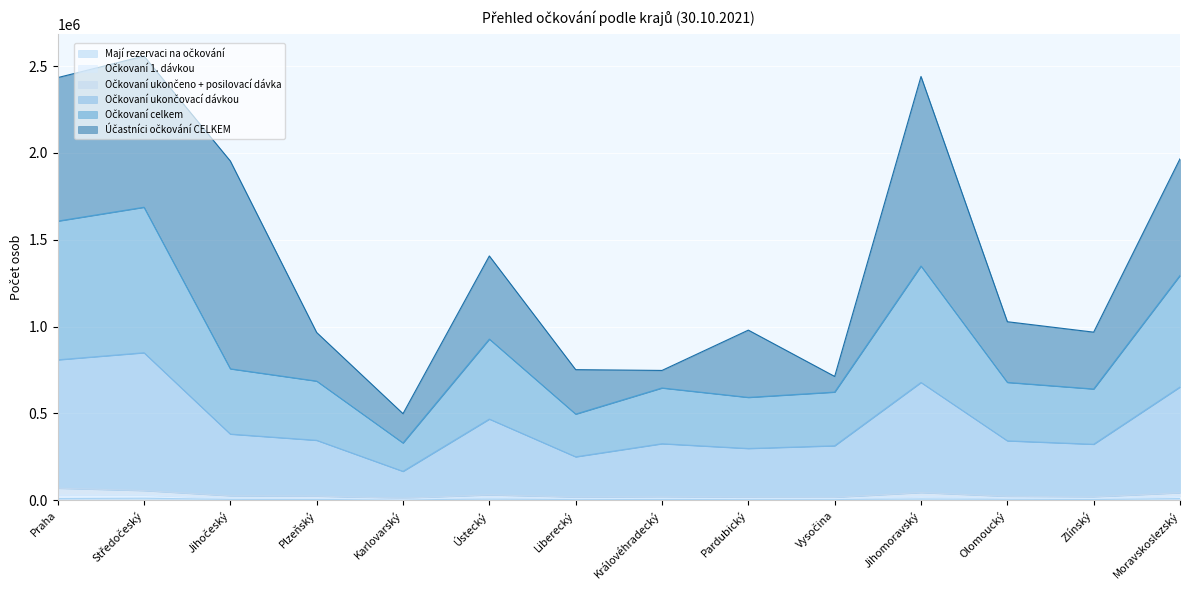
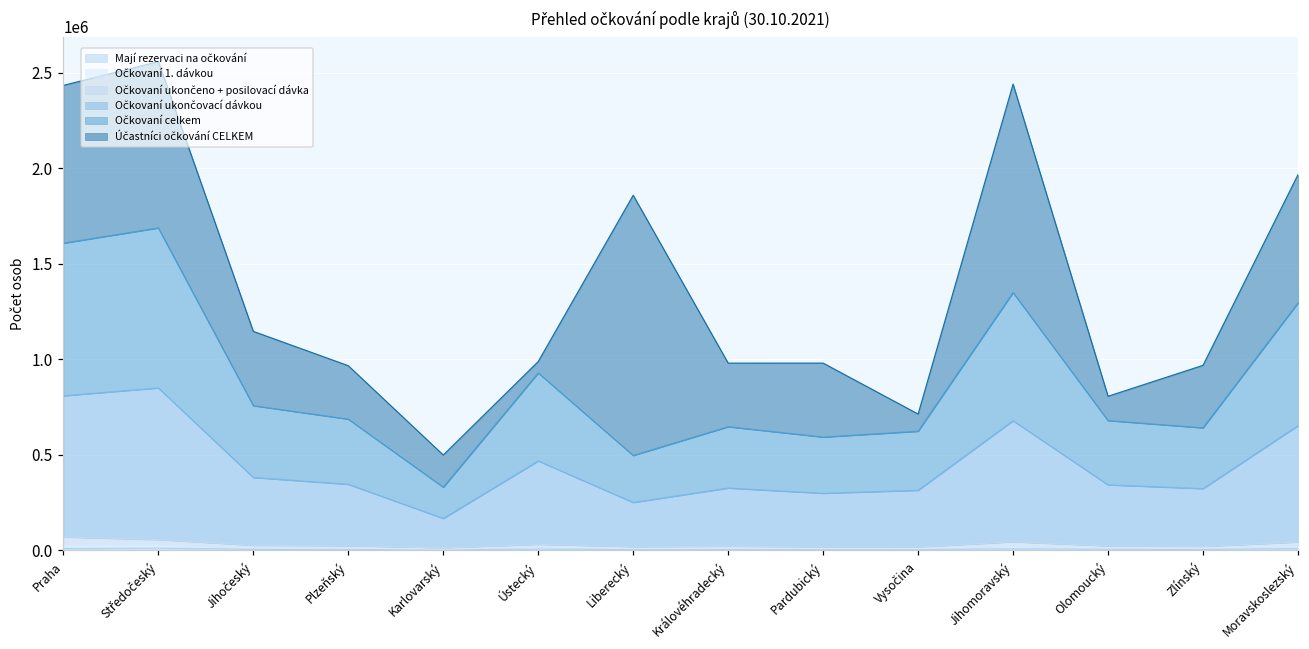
Účastníci očkování CELKEM, Jihočeský: 1200000 -> 390000
Účastníci očkování CELKEM, Ústecký: 480000 -> 60000
Účastníci očkování CELKEM, Liberecký: 260000 -> 1360000
Účastníci očkování CELKEM, Královéhradecký: 100000 -> 330000
Účastníci očkování CELKEM, Olomoucký: 350000 -> 130000
